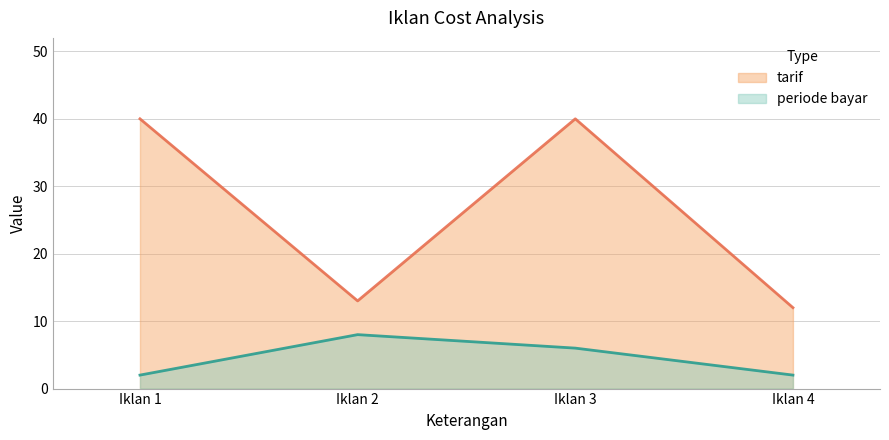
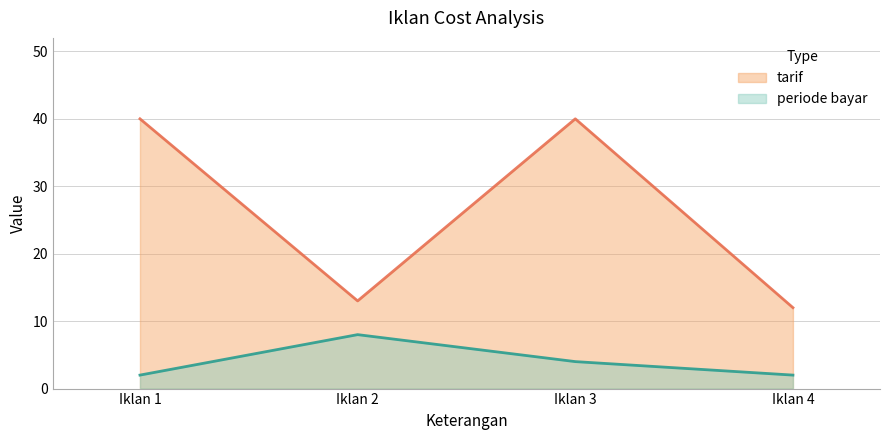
periode bayar, Iklan 3: 6 -> 4
